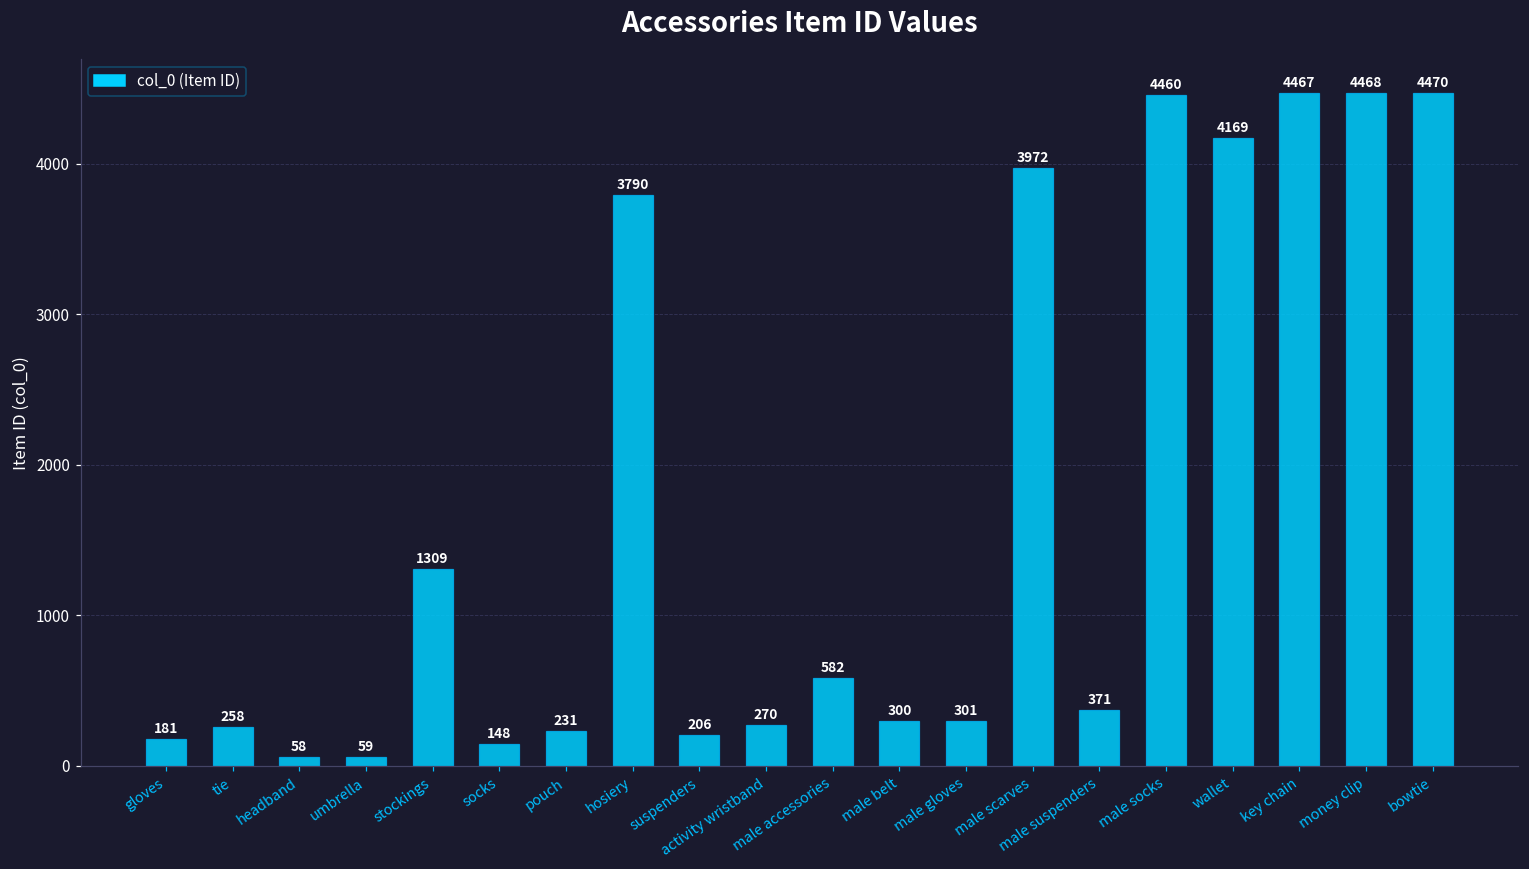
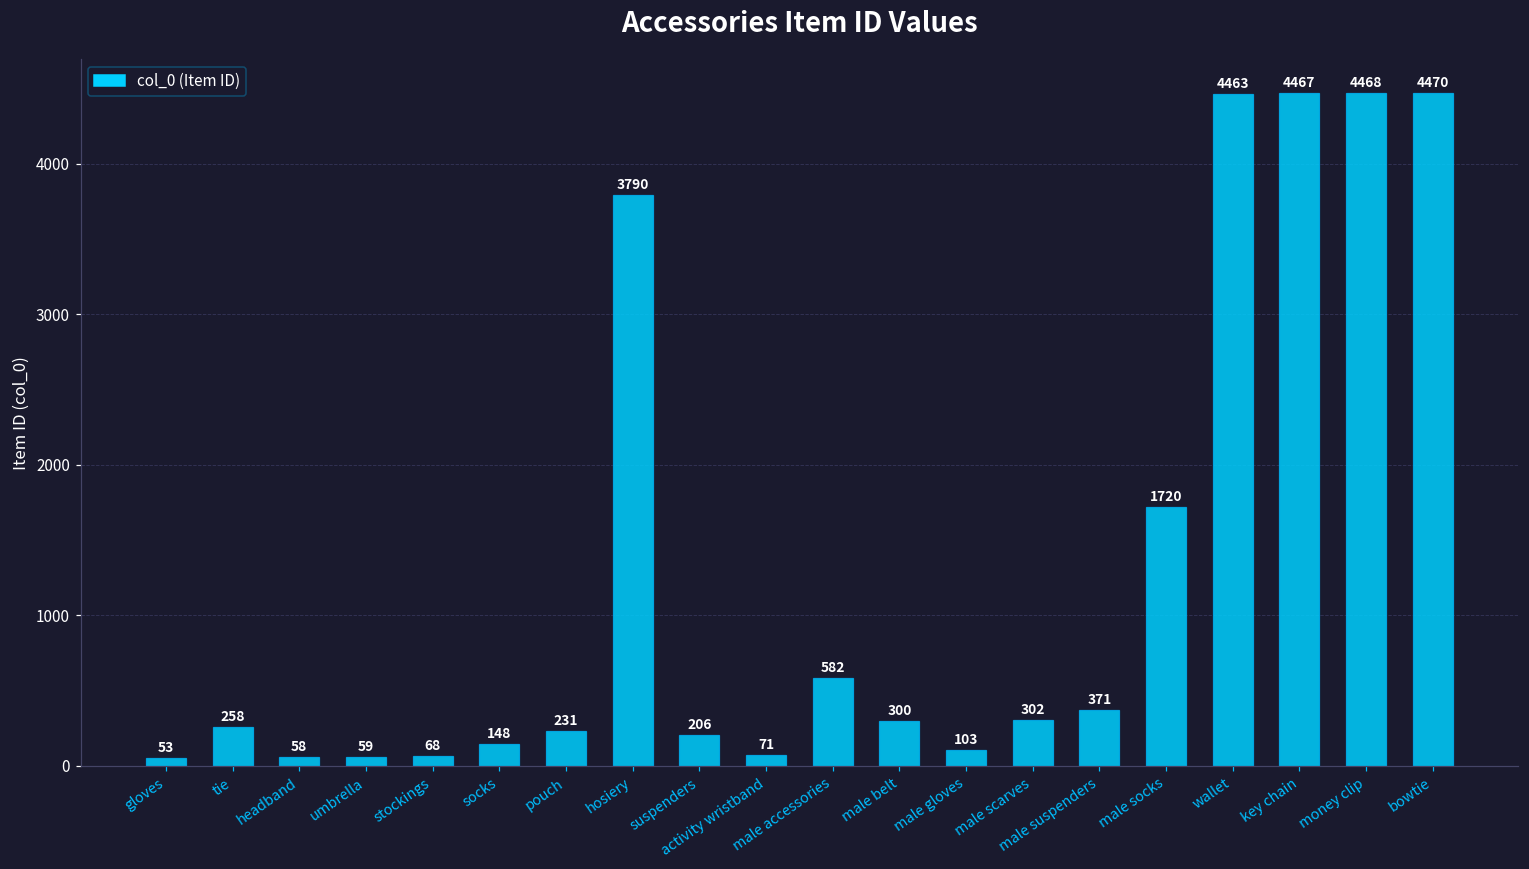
gloves: 181 -> 53
stockings: 1309 -> 68
activity wristband: 270 -> 71
male gloves: 301 -> 103
male scarves: 3972 -> 302
male socks: 4460 -> 1720
wallet: 4169 -> 4463
